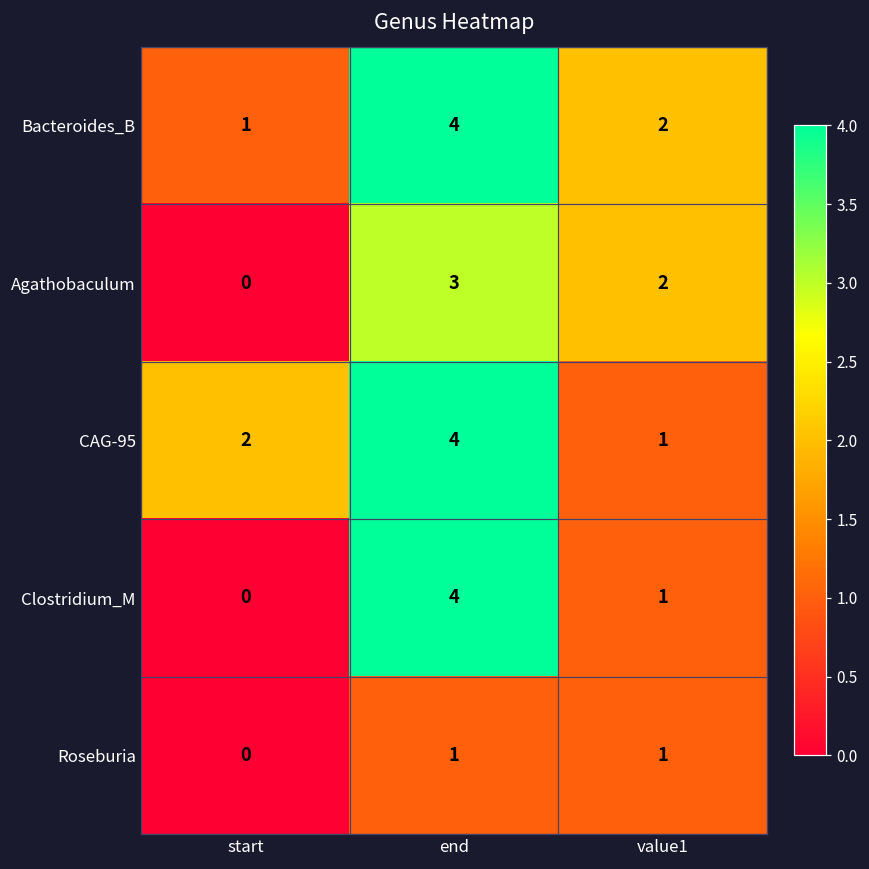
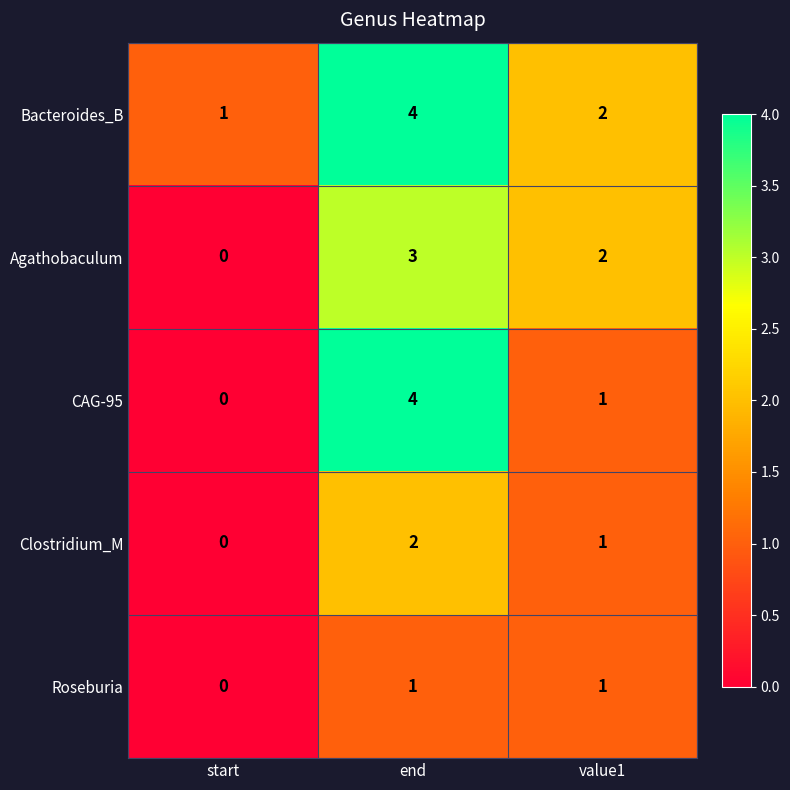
CAG-95, start: 2 -> 0
Clostridium_M, end: 4 -> 2
